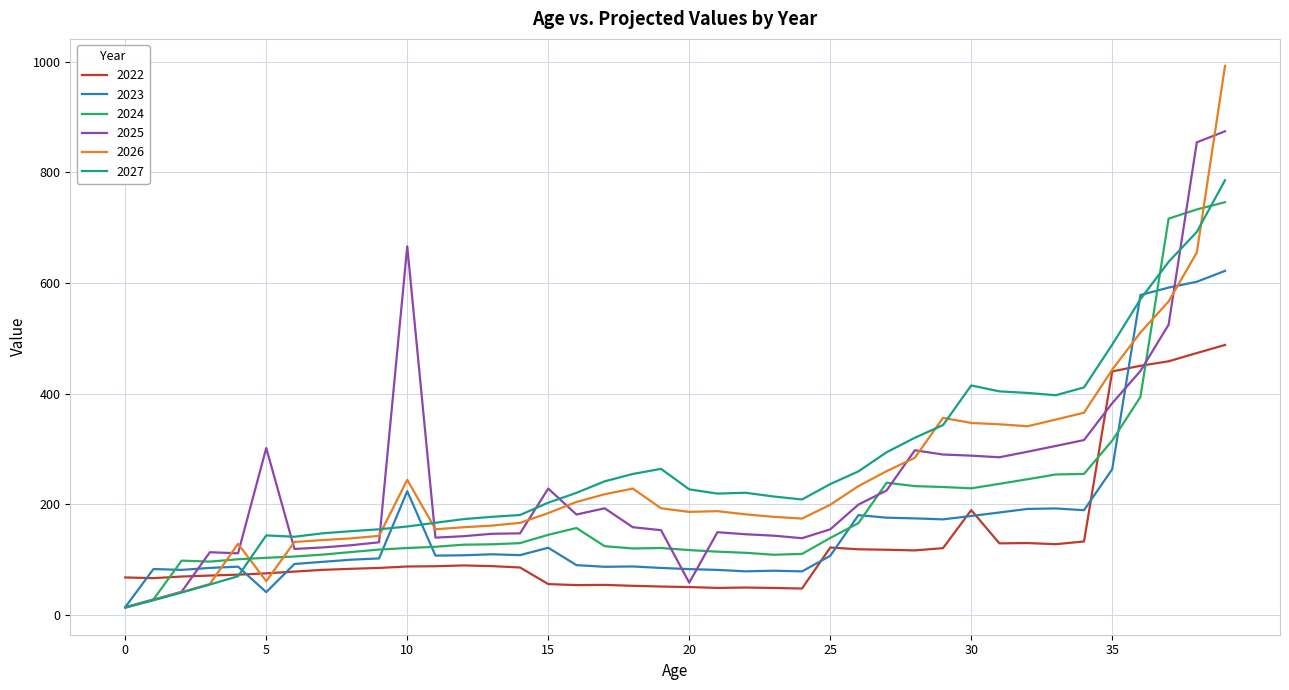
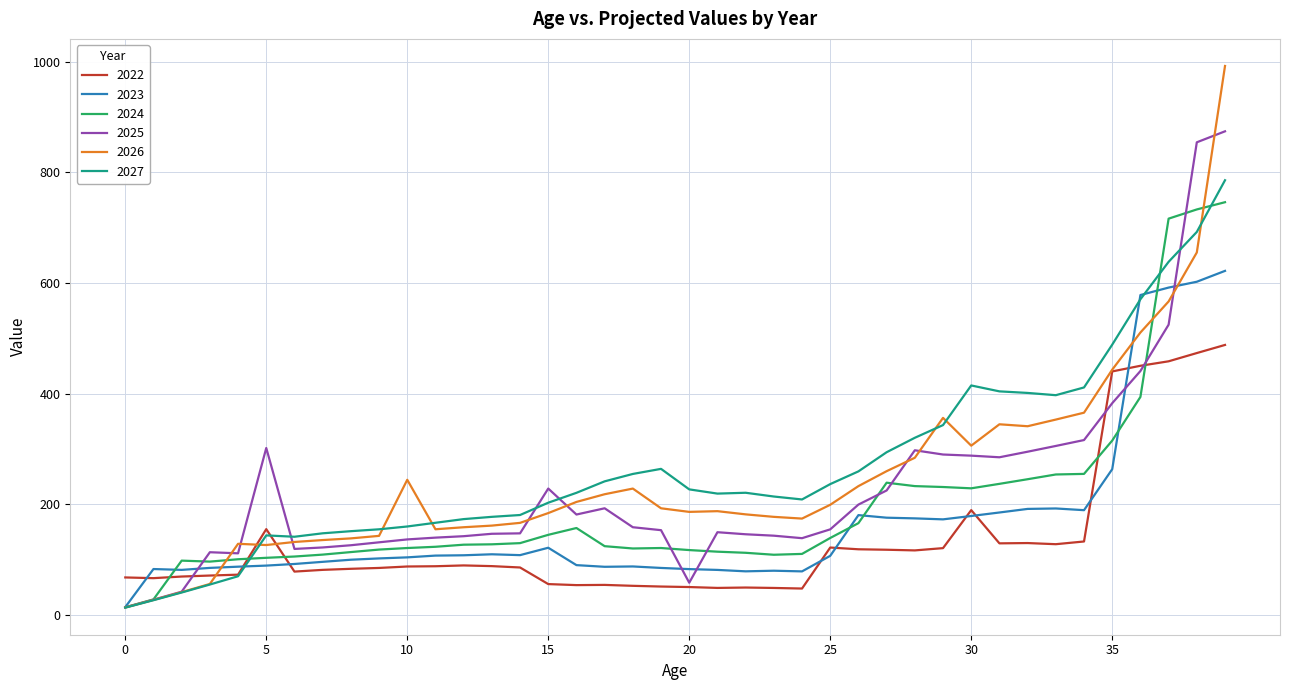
2022, 5: 80 -> 150
2023, 5: 40 -> 90
2026, 5: 60 -> 130
2023, 10: 220 -> 100
2025, 10: 670 -> 140
2026, 30: 350 -> 310
